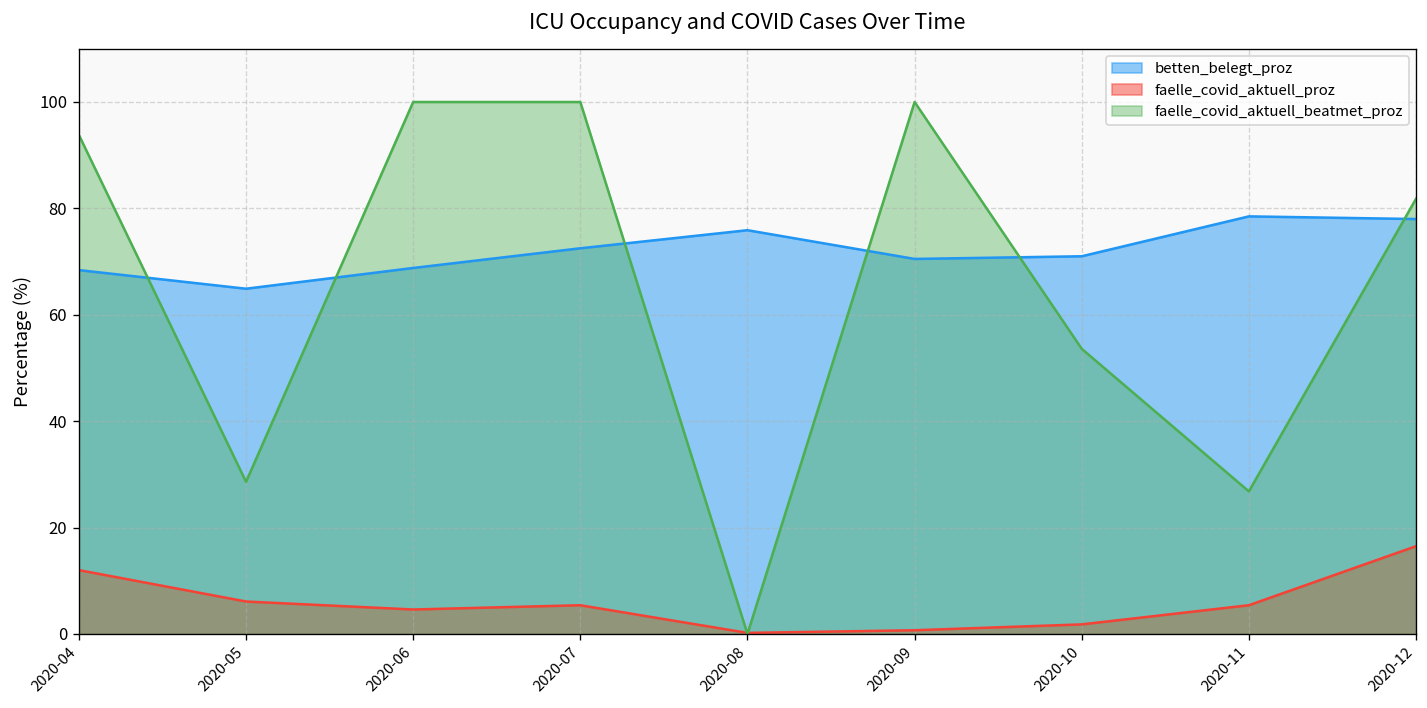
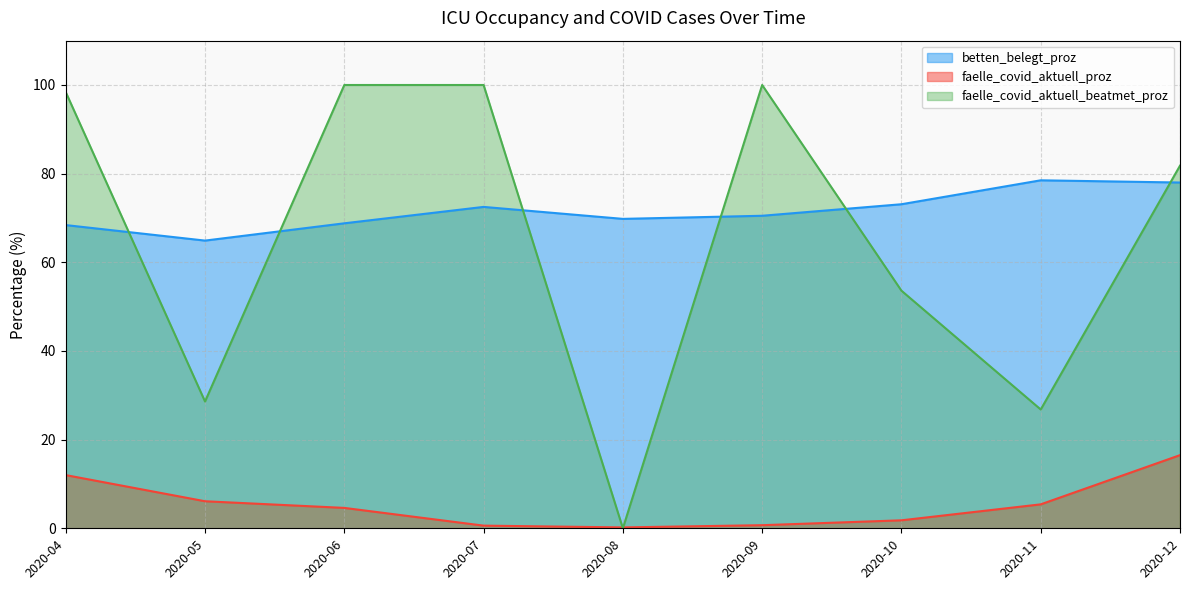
faelle_covid_aktuell_beatmet_proz, 2020-04: 94 -> 98
faelle_covid_aktuell_proz, 2020-07: 5 -> 1
betten_belegt_proz, 2020-08: 76 -> 70
betten_belegt_proz, 2020-10: 71 -> 73
